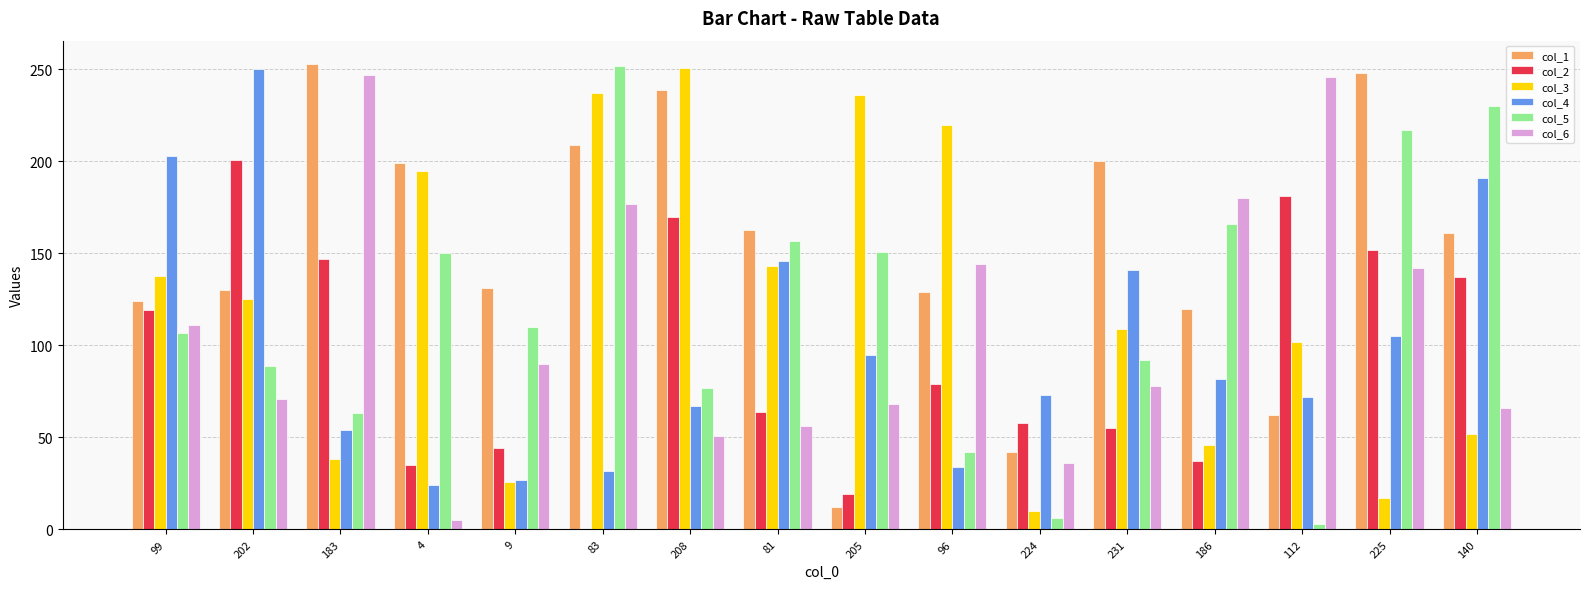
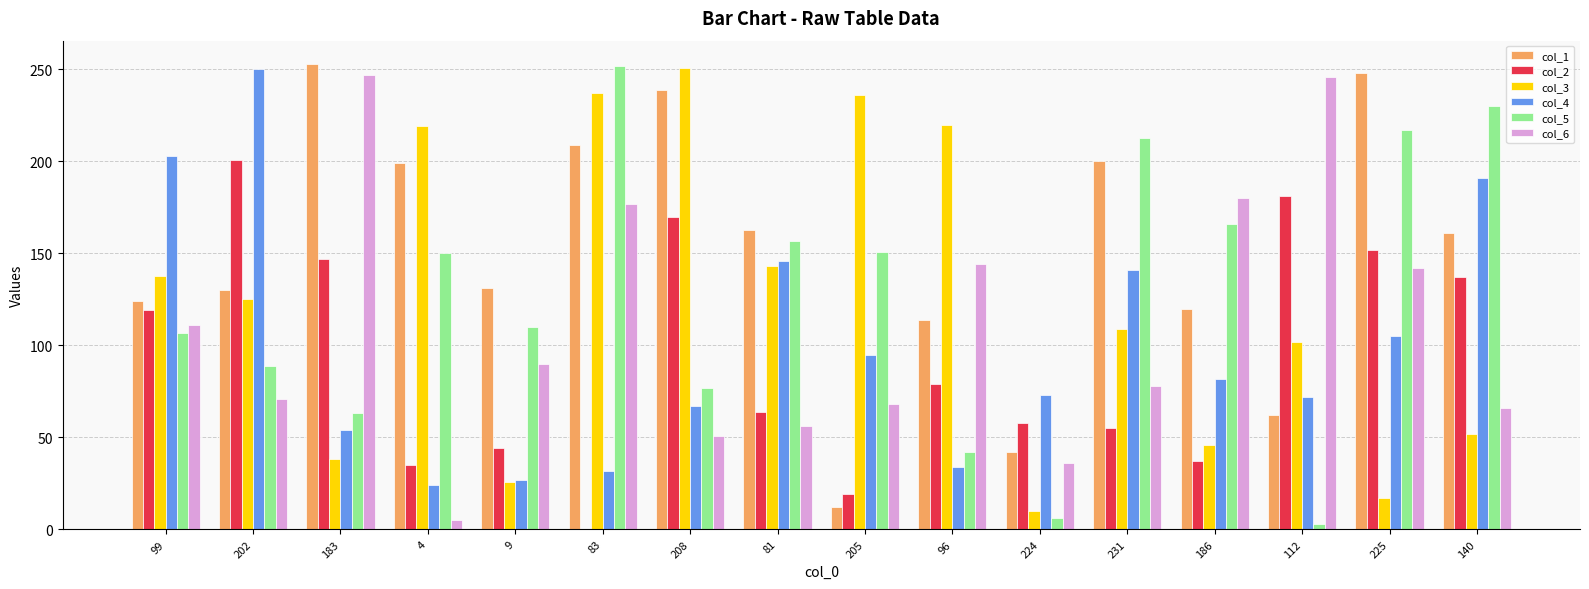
col_3, 4: 195 -> 219
col_1, 96: 129 -> 114
col_5, 231: 92 -> 213
